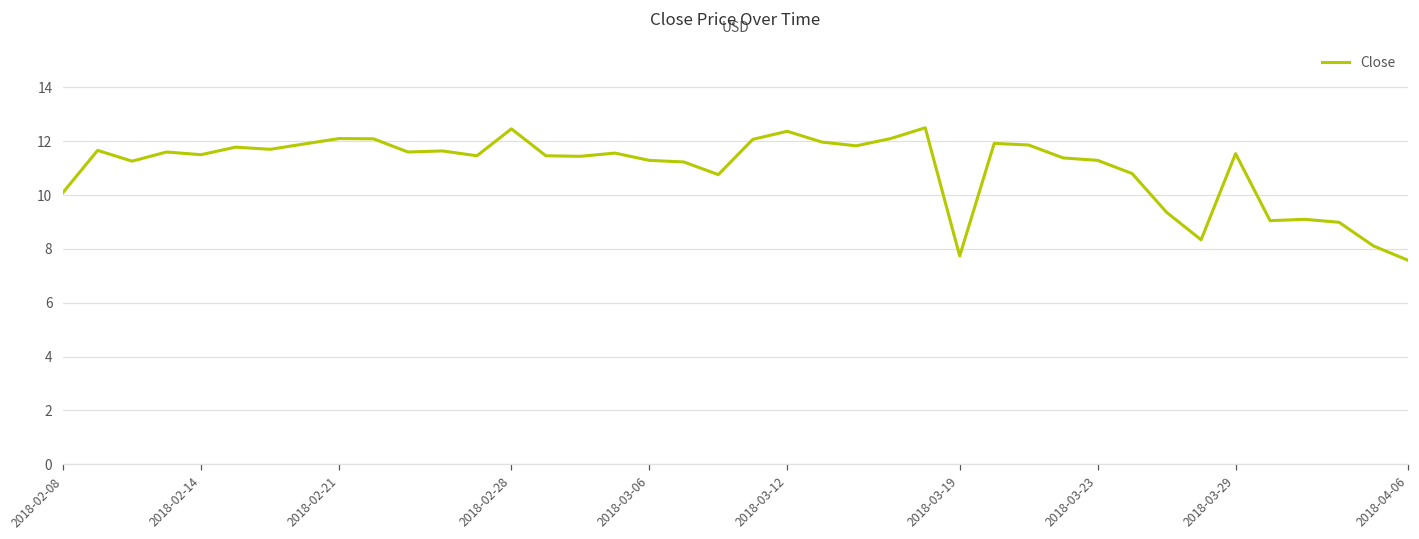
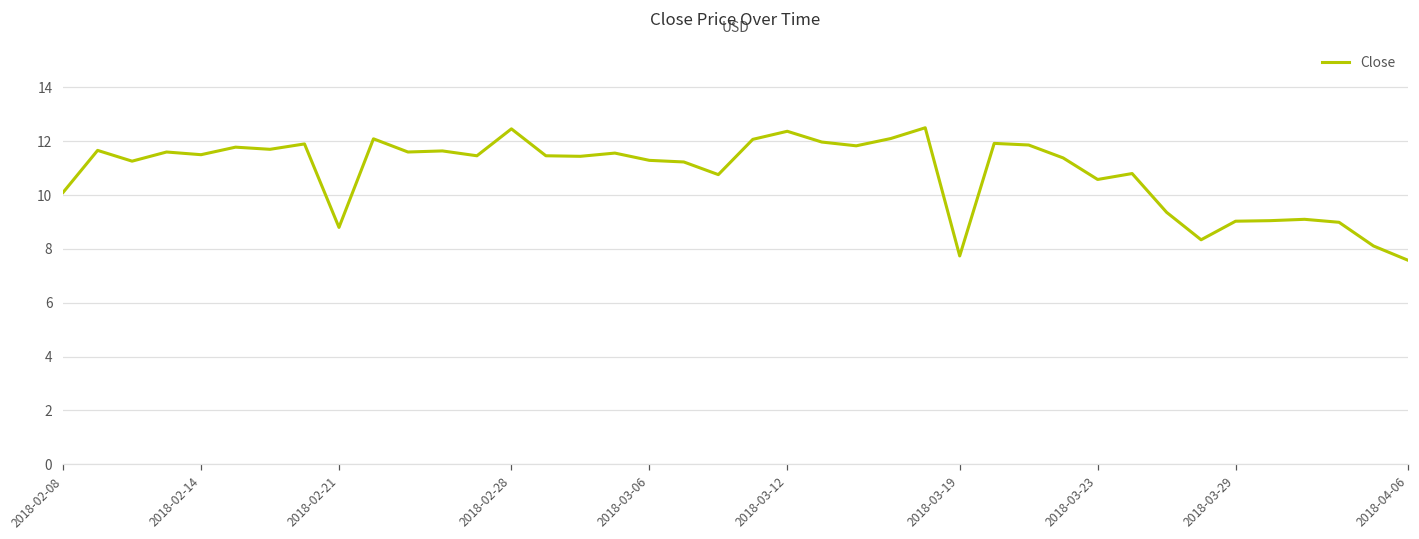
2018-02-21: 12.1 -> 8.8
2018-03-23: 11.3 -> 10.6
2018-03-29: 11.5 -> 9.0
